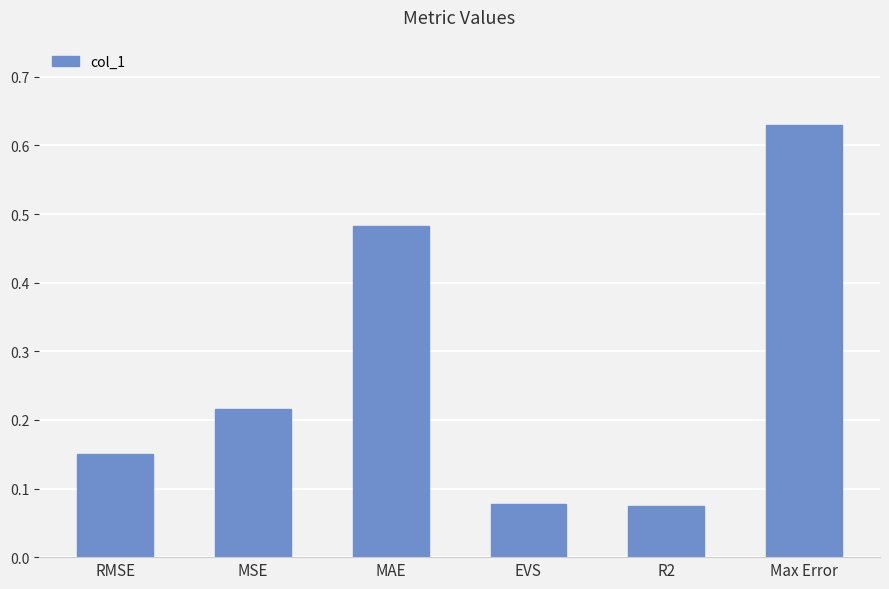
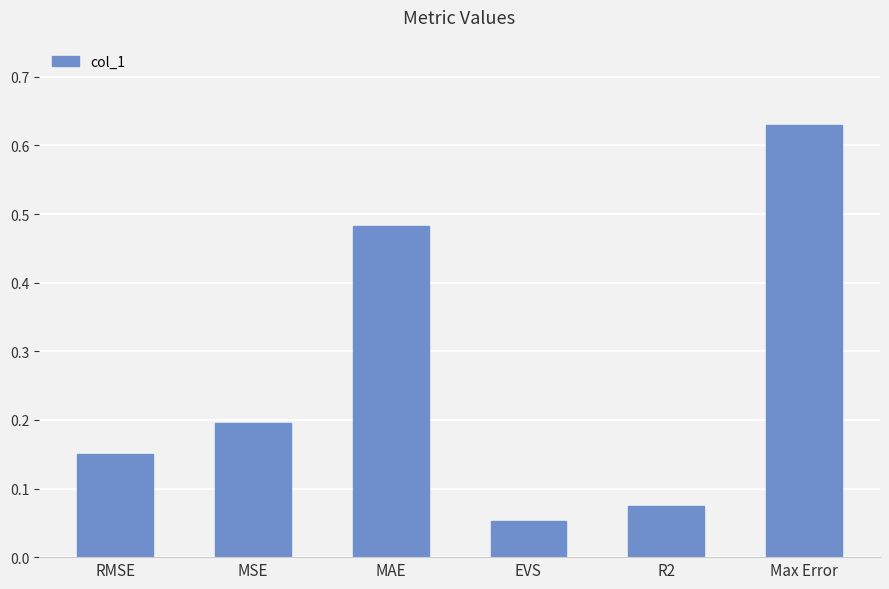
MSE: 0.22 -> 0.20
EVS: 0.08 -> 0.05
